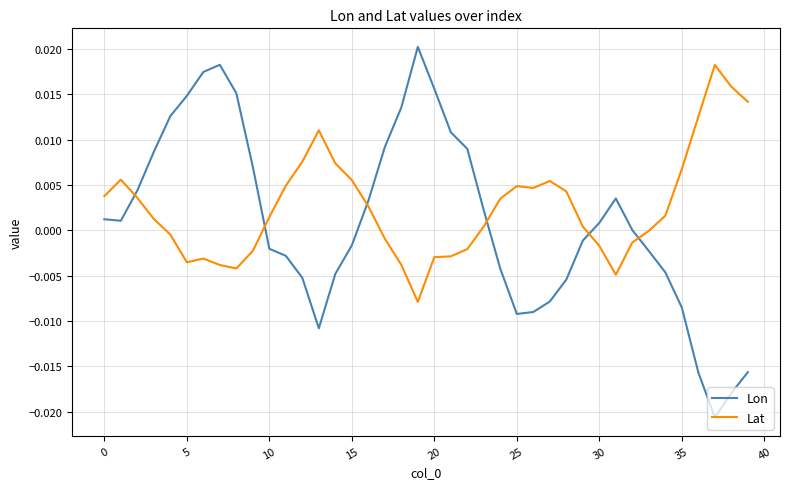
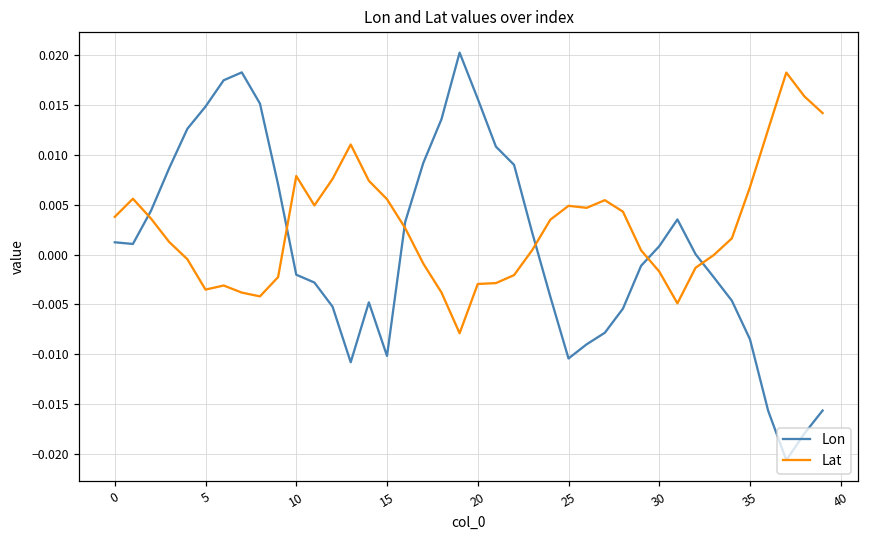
Lat, 10: 0.001 -> 0.008
Lon, 15: -0.002 -> -0.010
Lon, 25: -0.009 -> -0.010
